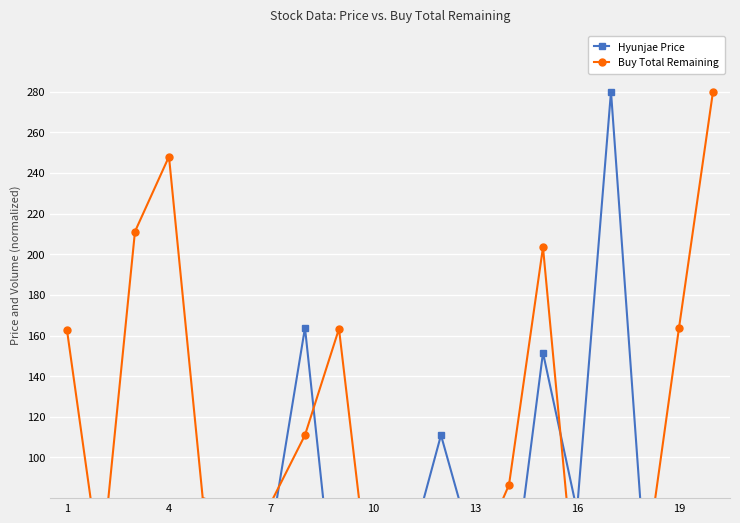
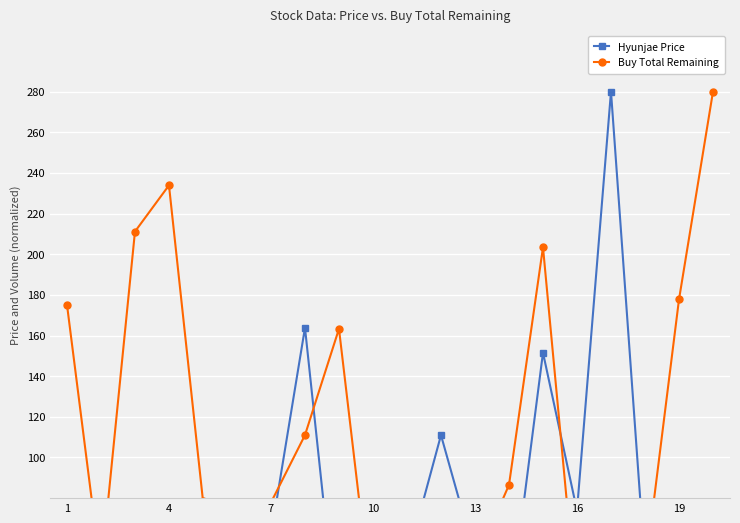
Buy Total Remaining, 1: 163 -> 175
Buy Total Remaining, 4: 248 -> 234
Buy Total Remaining, 19: 164 -> 178
